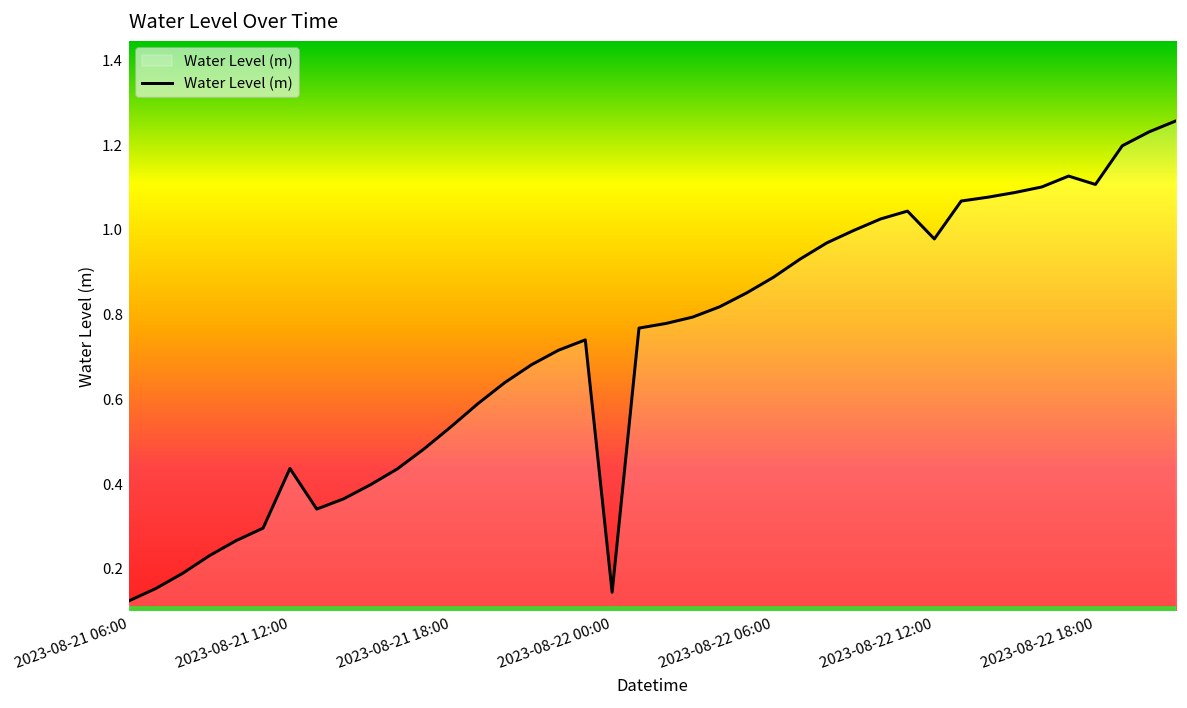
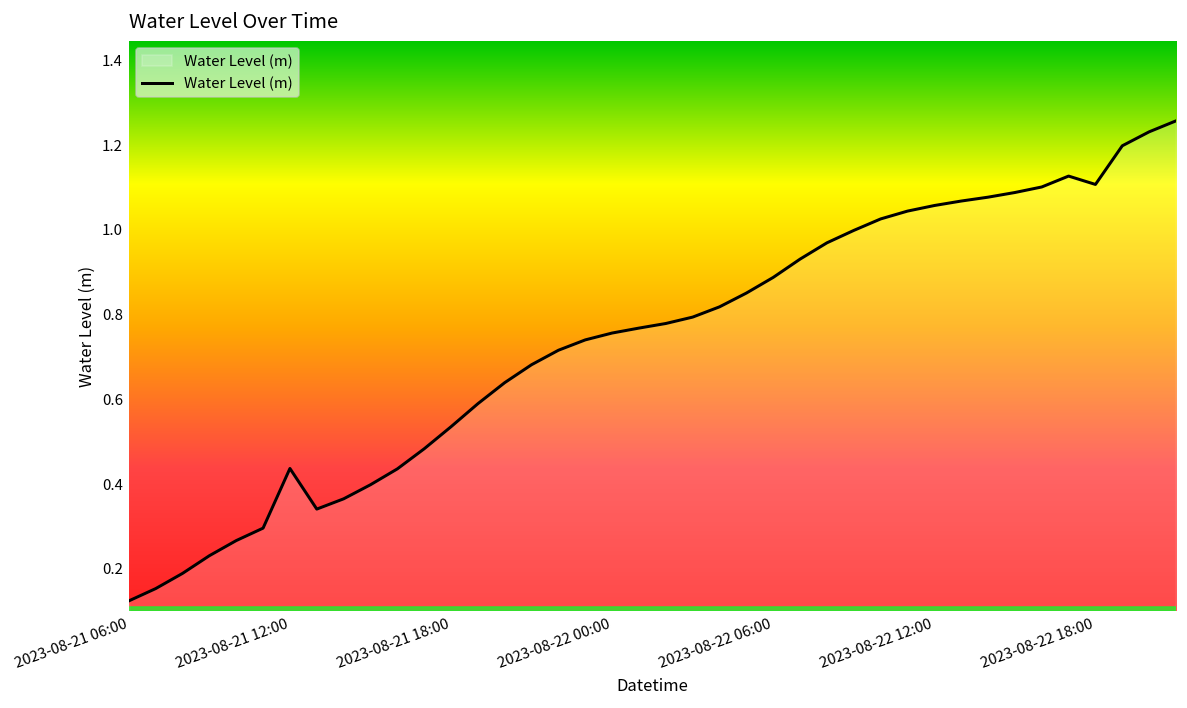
2023-08-22 00:00: 0.14 -> 0.76
2023-08-22 12:00: 0.98 -> 1.06
